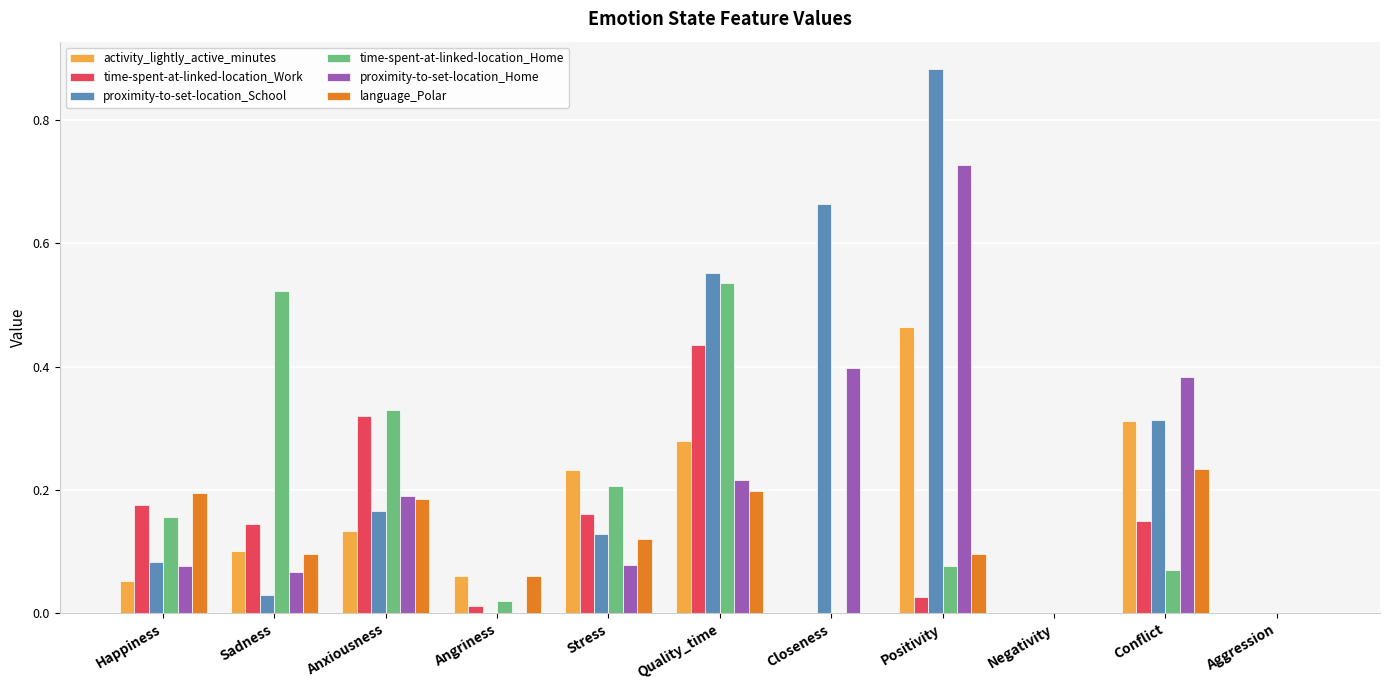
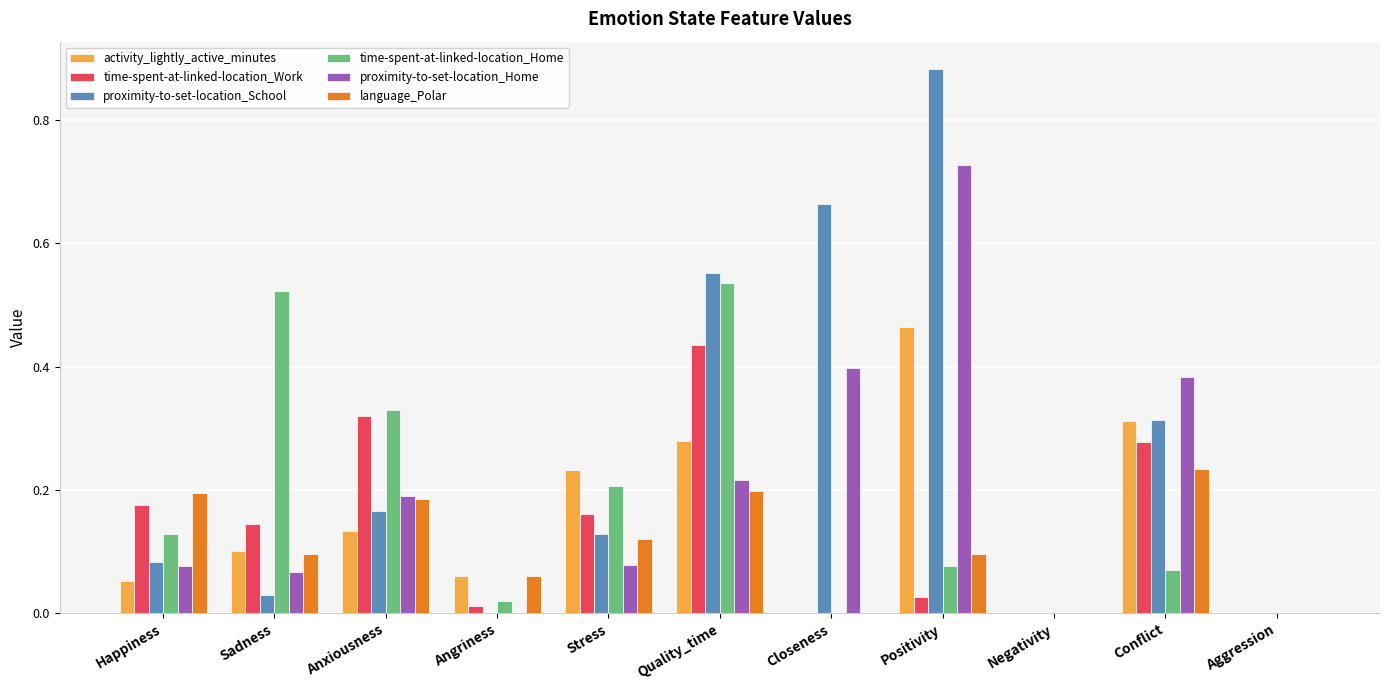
time-spent-at-linked-location_Home, Happiness: 0.16 -> 0.13
time-spent-at-linked-location_Work, Conflict: 0.15 -> 0.28
